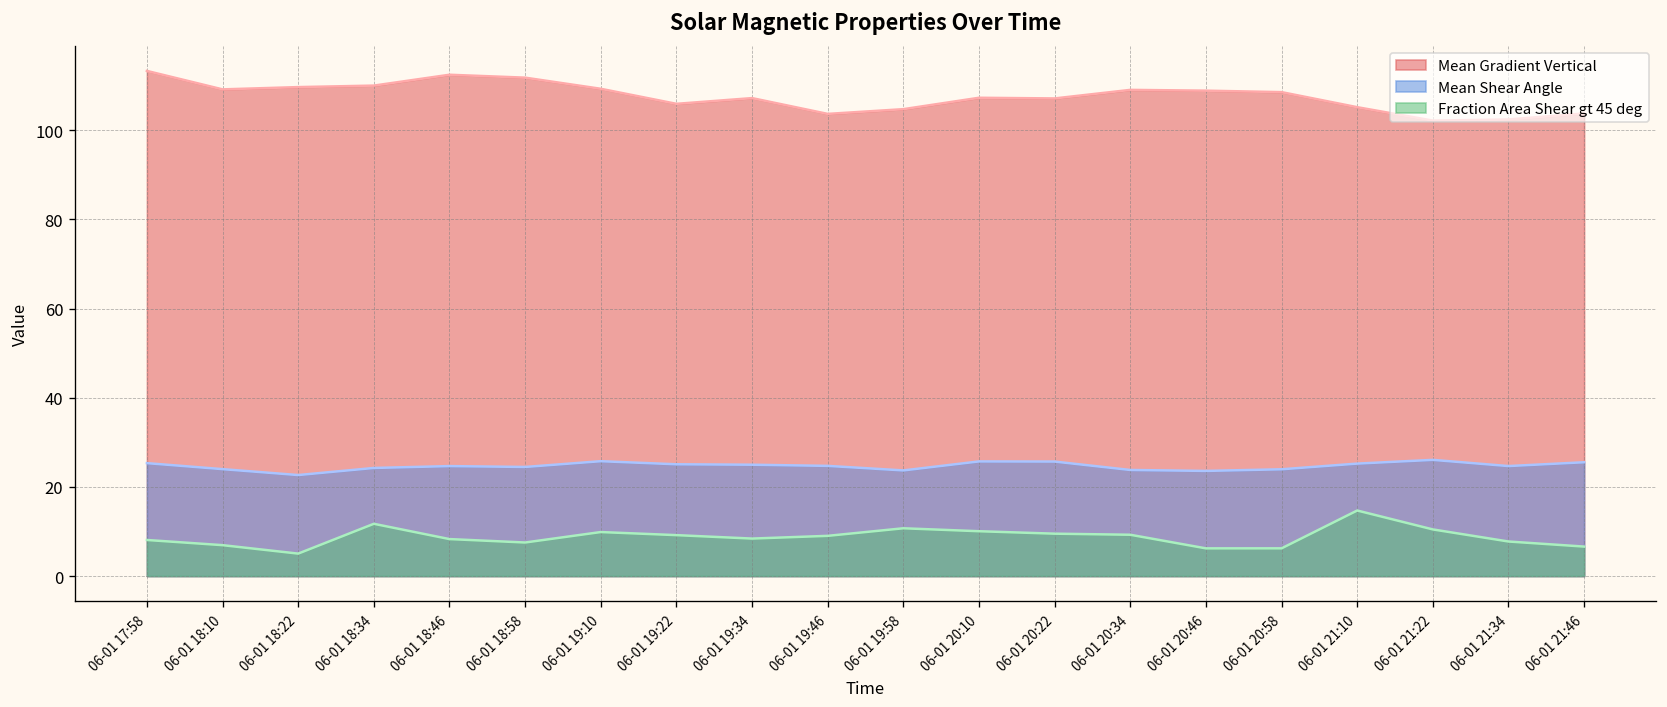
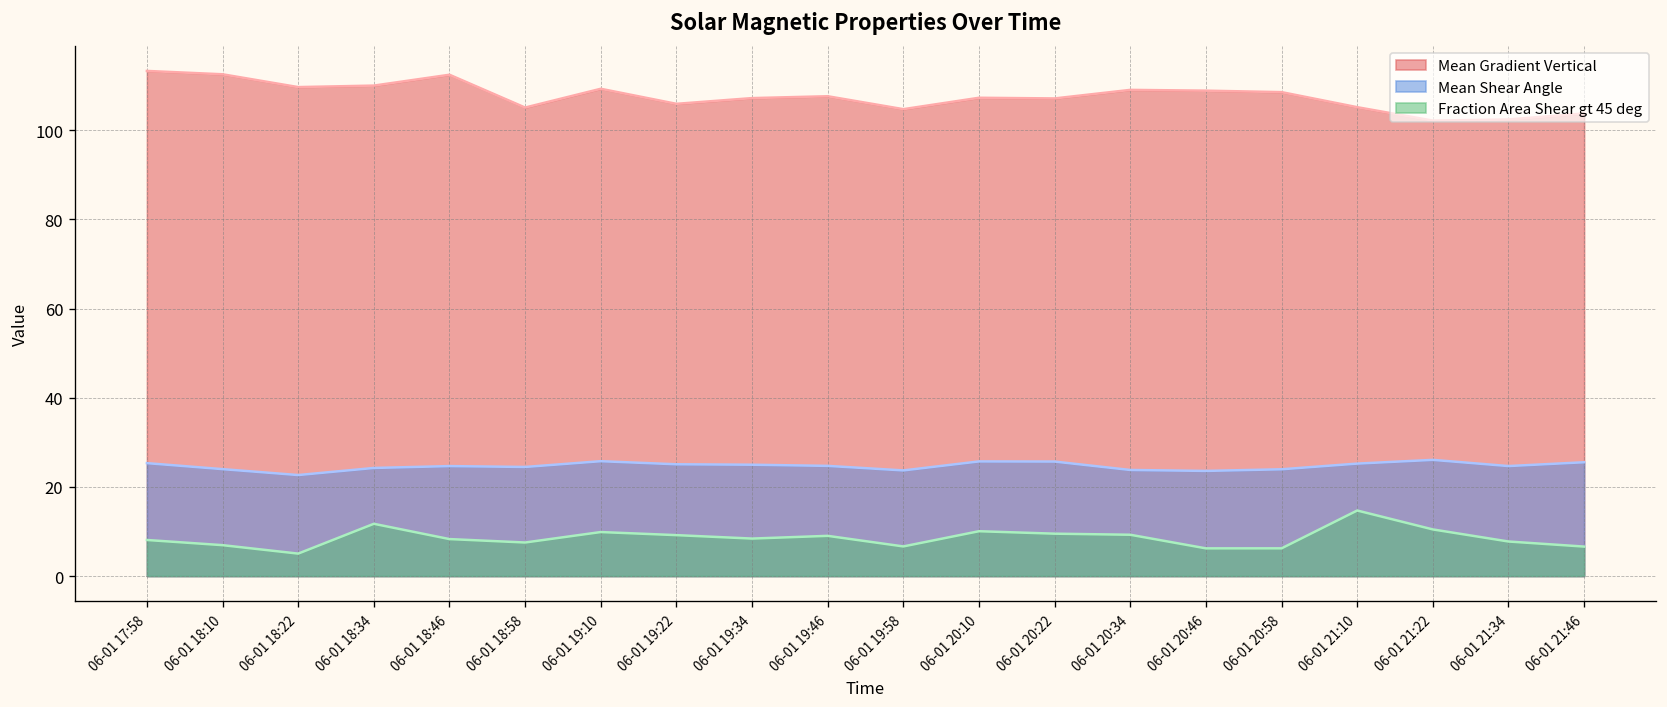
Mean Gradient Vertical, 06-01 18:10: 109 -> 113
Mean Gradient Vertical, 06-01 18:58: 112 -> 105
Mean Gradient Vertical, 06-01 19:46: 104 -> 108
Fraction Area Shear gt 45 deg, 06-01 19:58: 11 -> 7
